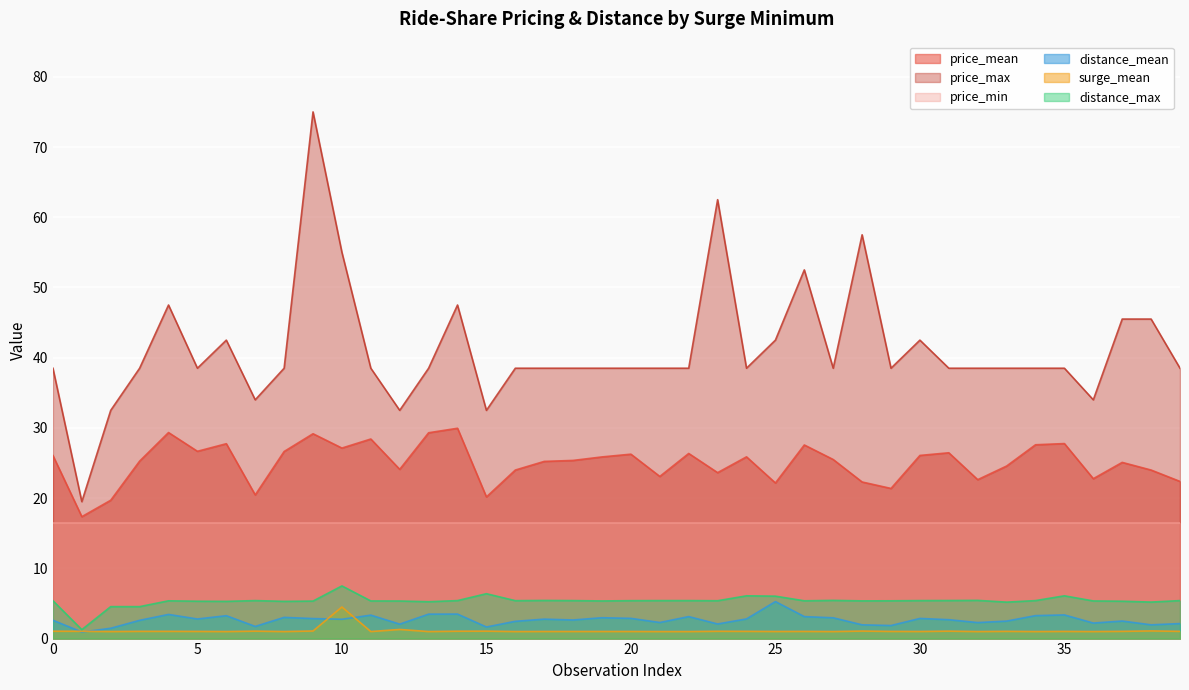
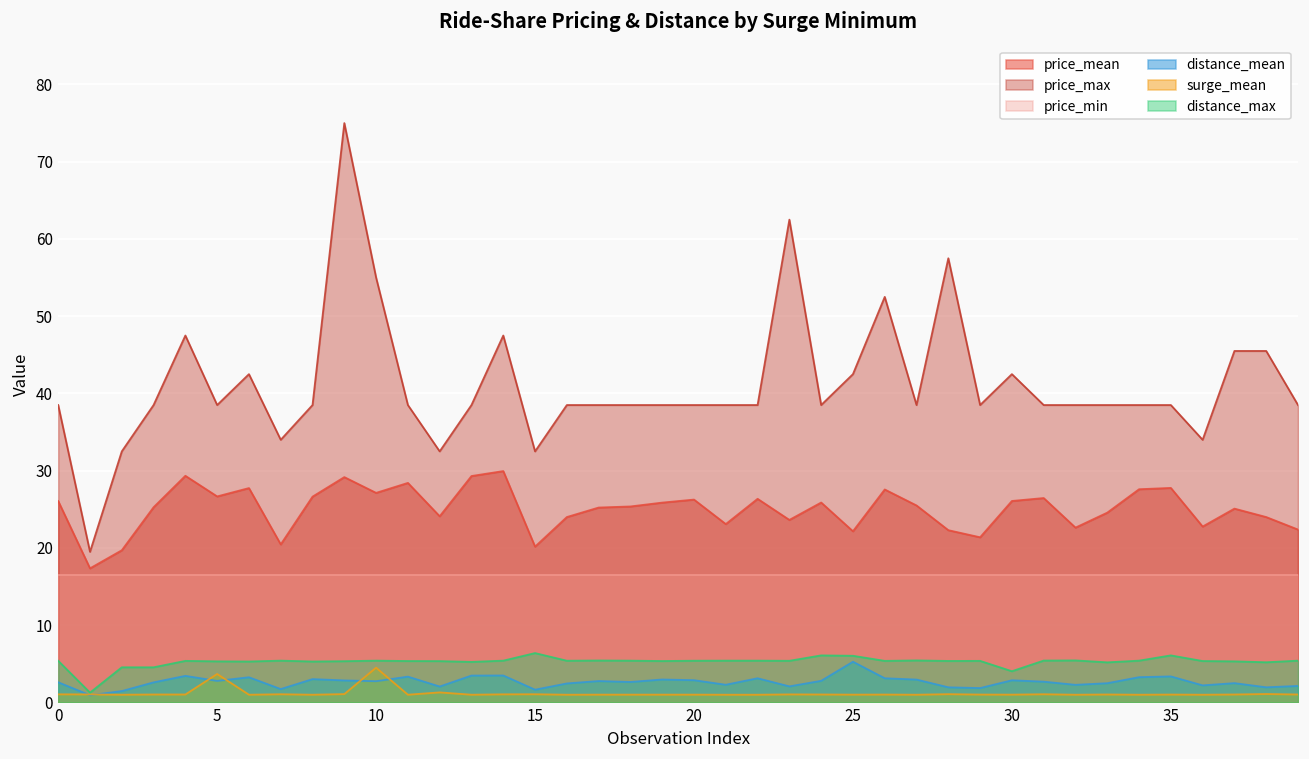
surge_mean, 5: 1 -> 4
distance_max, 10: 8 -> 5
distance_max, 30: 5 -> 4
